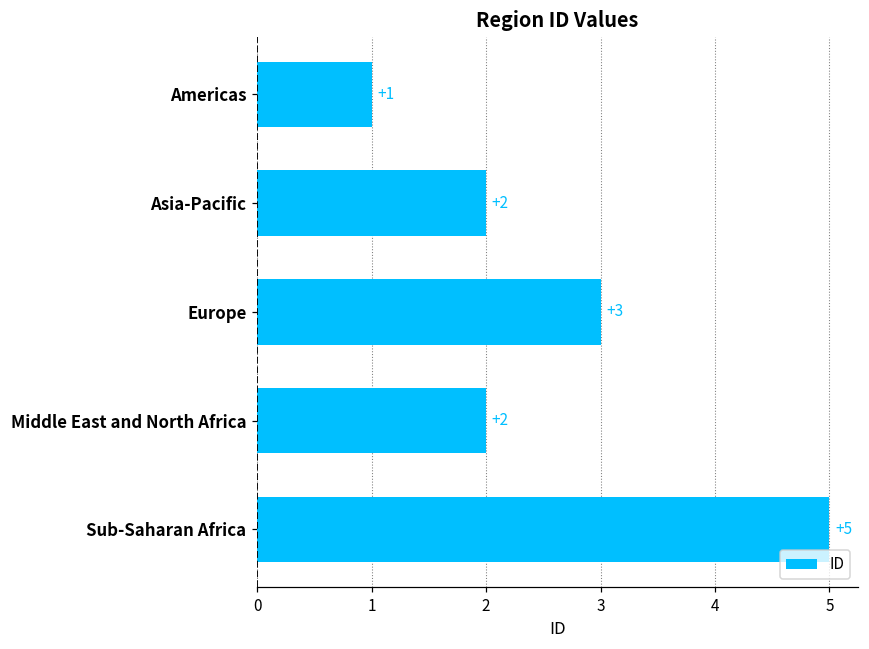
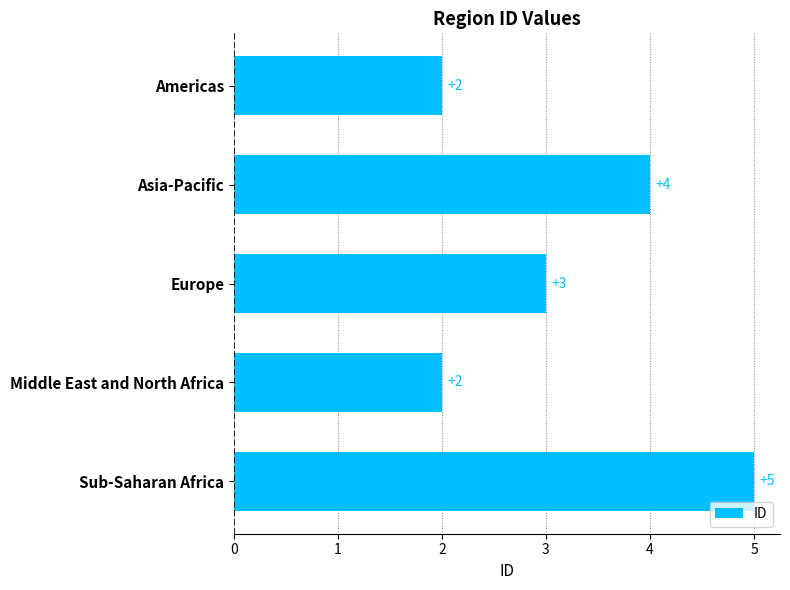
Americas: +1 -> +2
Asia-Pacific: +2 -> +4
